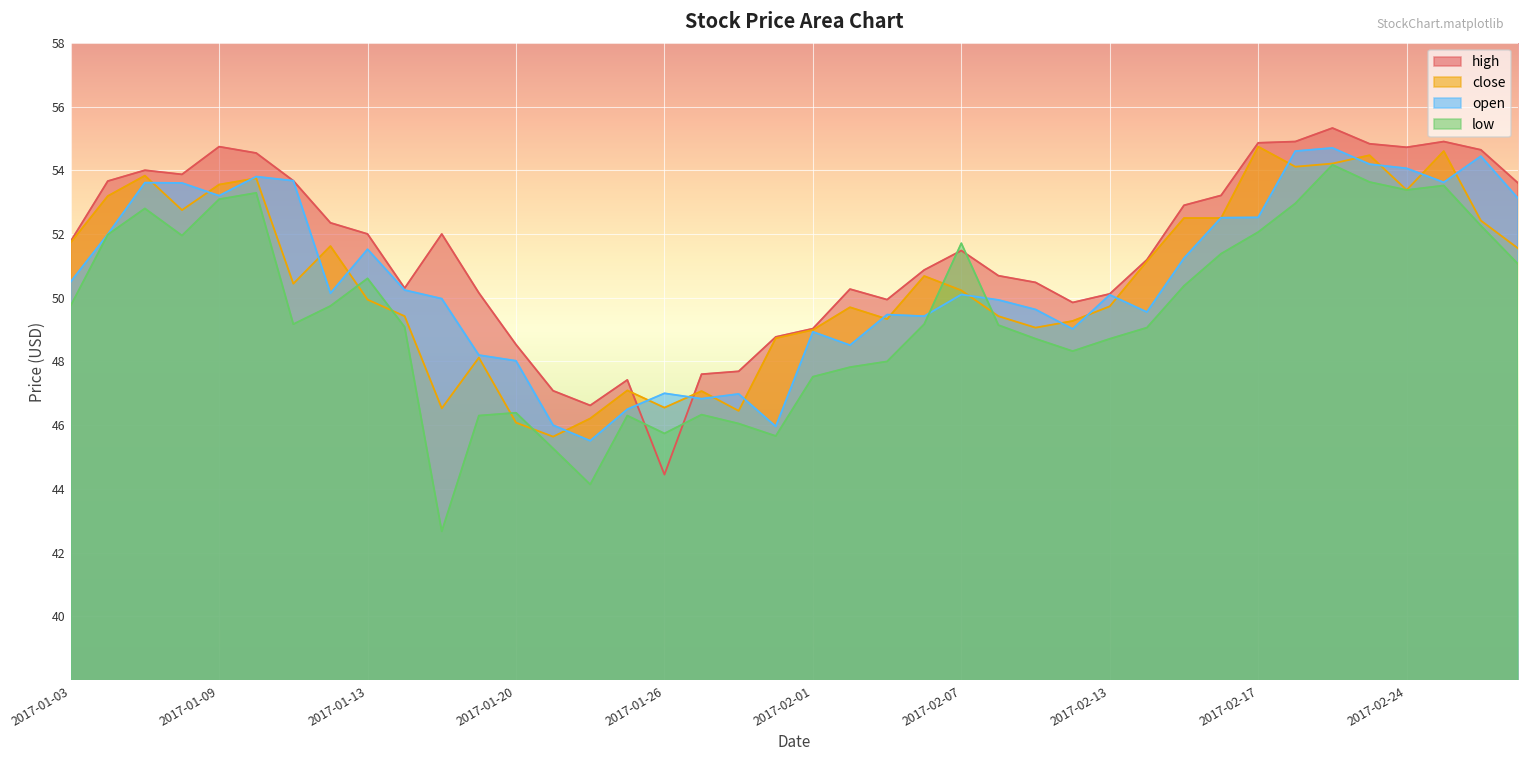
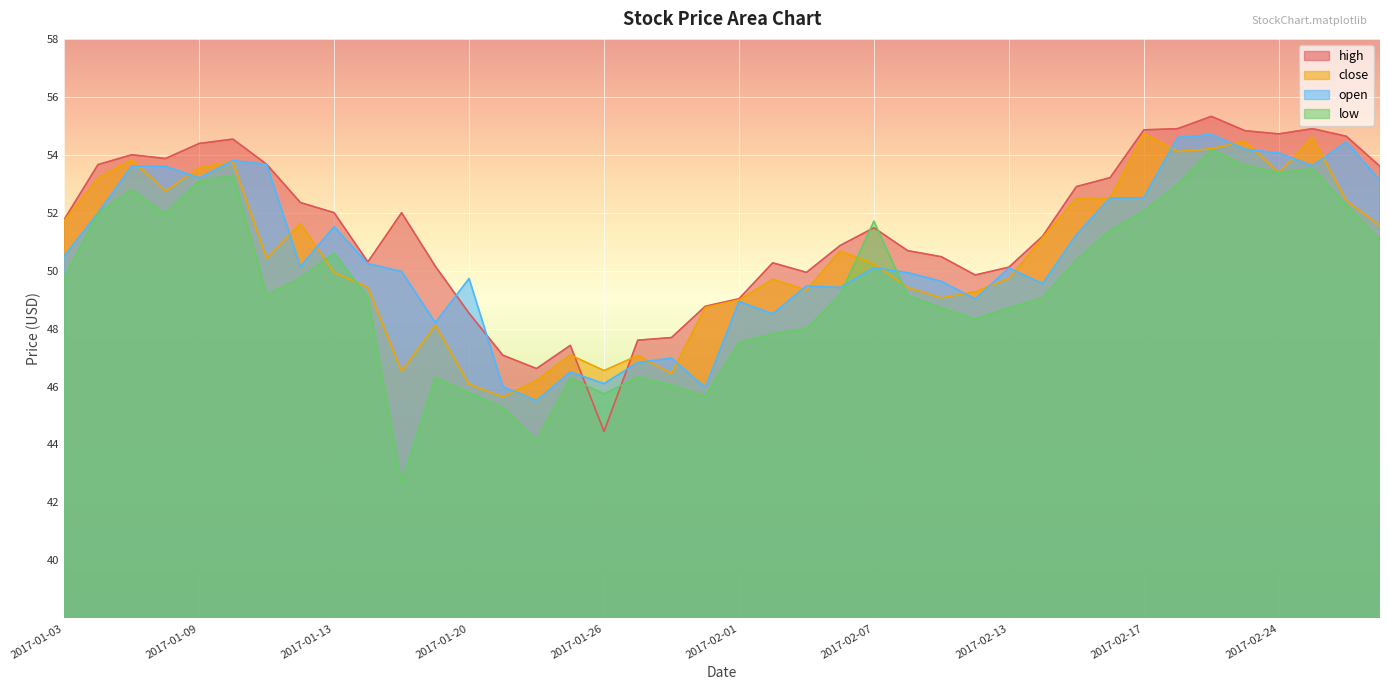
high, 2017-01-09: 54.7 -> 54.4
open, 2017-01-20: 48.0 -> 49.7
low, 2017-01-20: 46.4 -> 45.8
open, 2017-01-26: 47.0 -> 46.1
